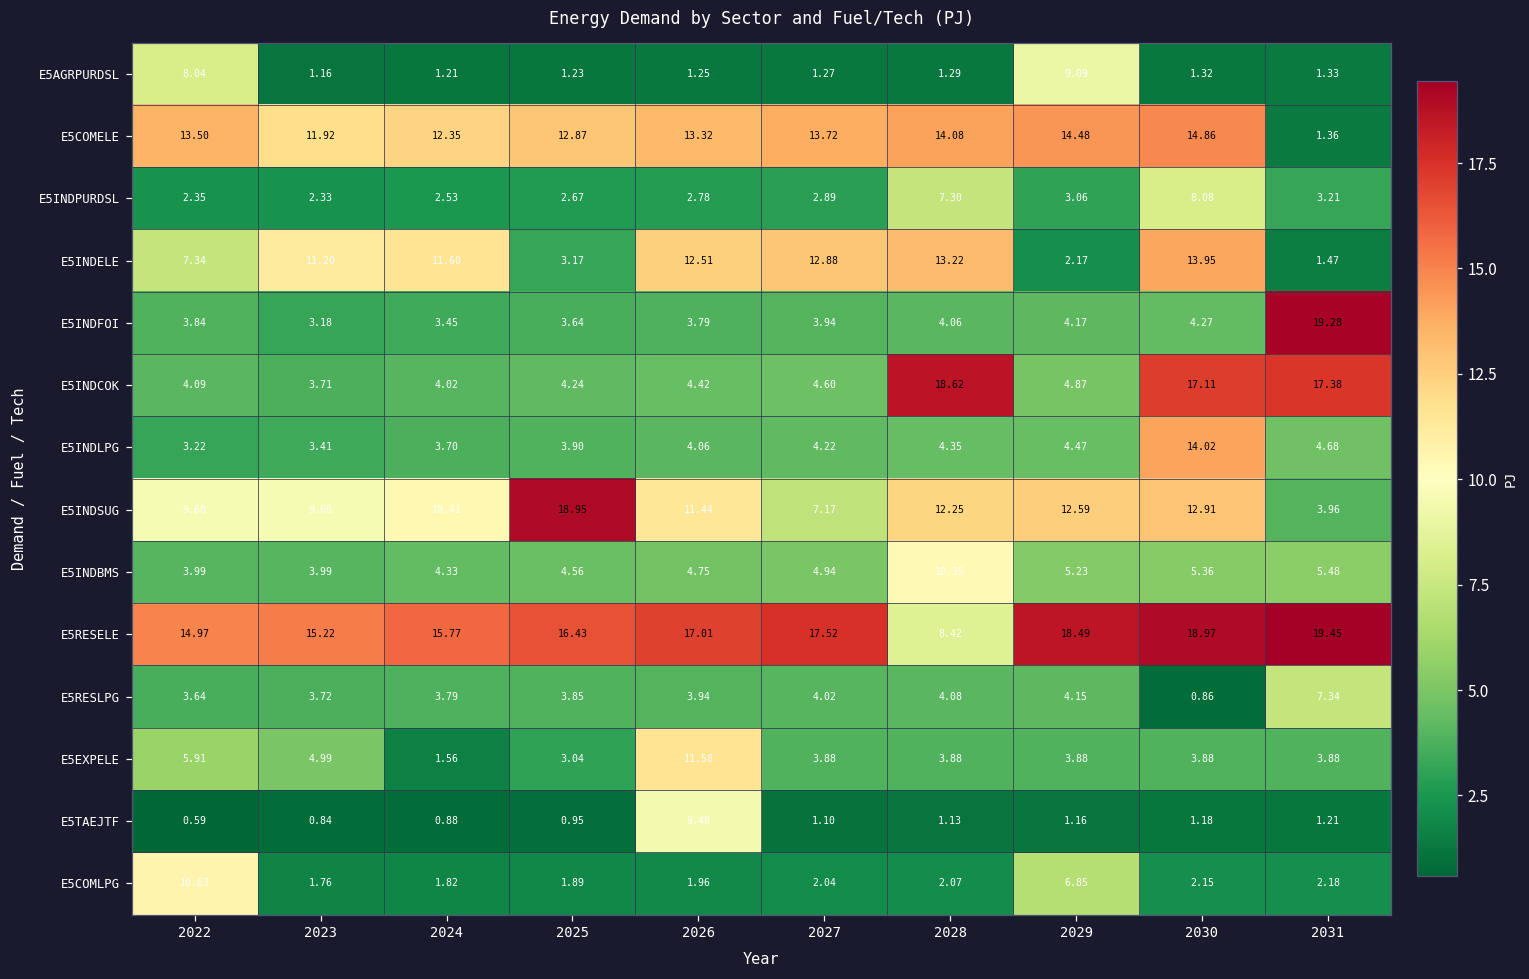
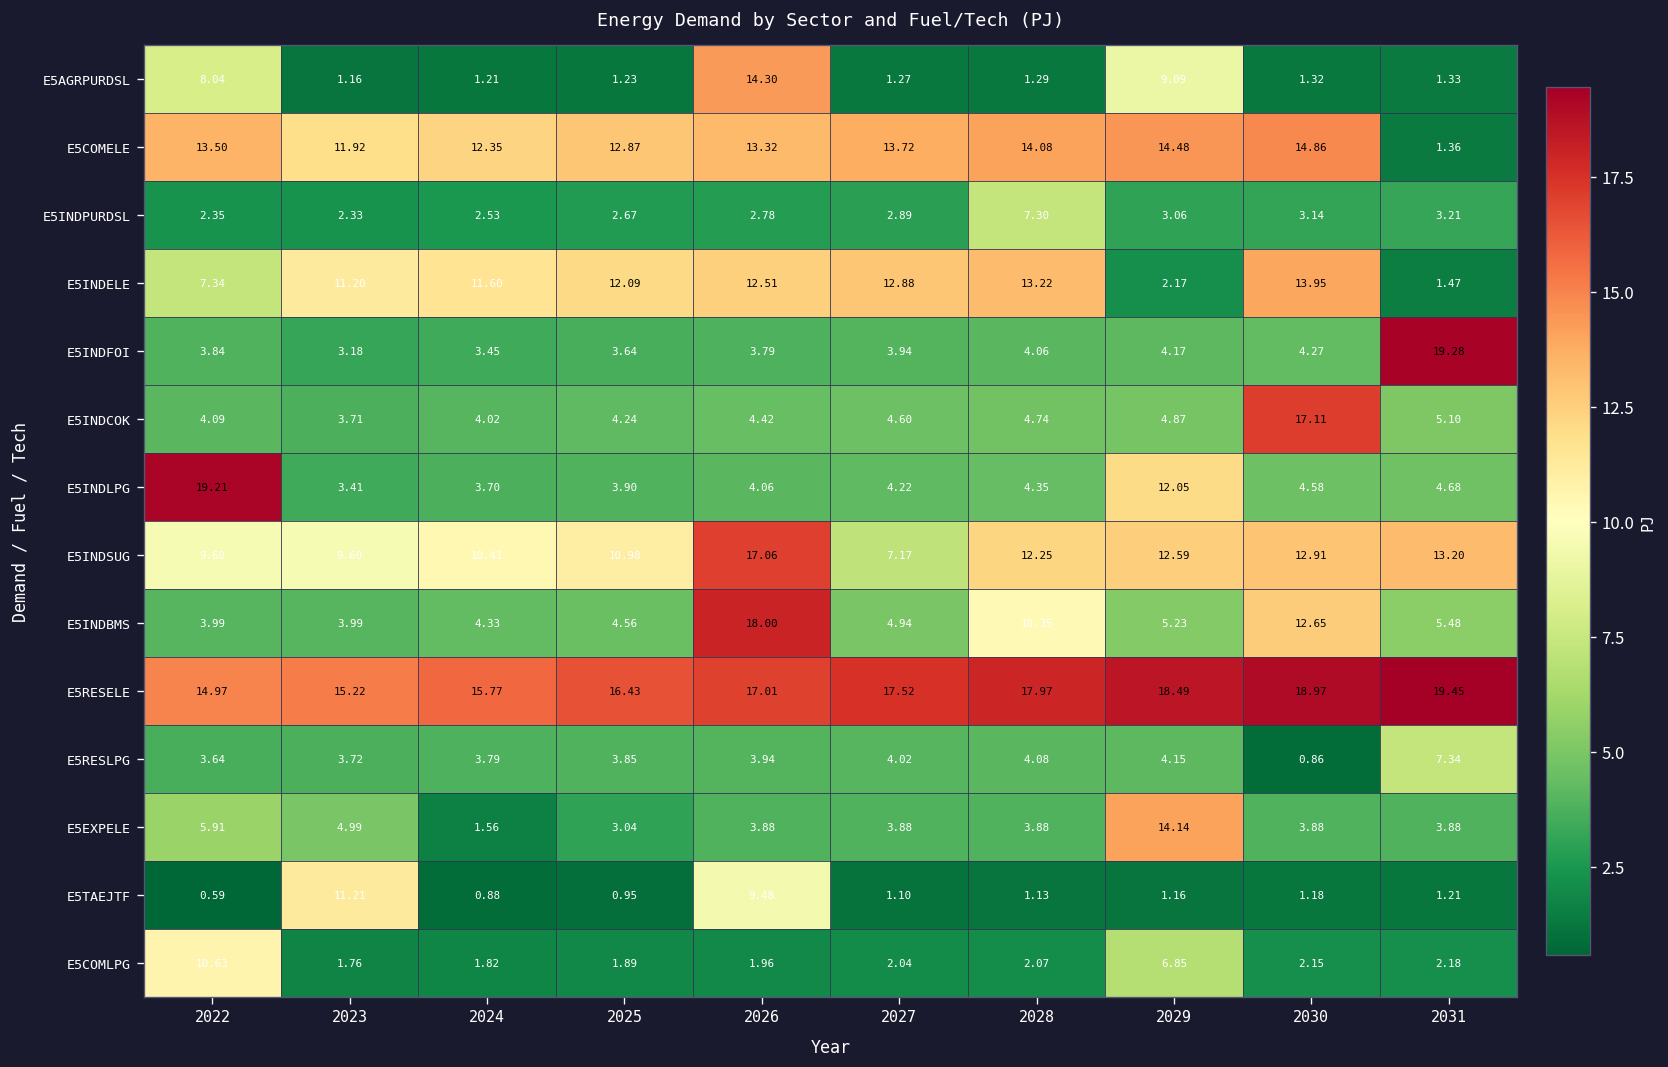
E5AGRPURDSL, 2026: 1.25 -> 14.30
E5INDPURDSL, 2030: 8.08 -> 3.14
E5INDELE, 2025: 3.17 -> 12.09
E5INDCOK, 2028: 18.62 -> 4.74
E5INDCOK, 2031: 17.38 -> 5.10
E5INDLPG, 2022: 3.22 -> 19.21
E5INDLPG, 2029: 4.47 -> 12.05
E5INDLPG, 2030: 14.02 -> 4.58
E5INDSUG, 2025: 18.95 -> 10.98
E5INDSUG, 2026: 11.44 -> 17.06
E5INDSUG, 2031: 3.96 -> 13.20
E5INDBMS, 2026: 4.75 -> 18.00
E5INDBMS, 2030: 5.36 -> 12.65
E5RESELE, 2028: 8.42 -> 17.97
E5EXPELE, 2026: 11.58 -> 3.88
E5EXPELE, 2029: 3.88 -> 14.14
E5TAEJTF, 2023: 0.84 -> 11.21
